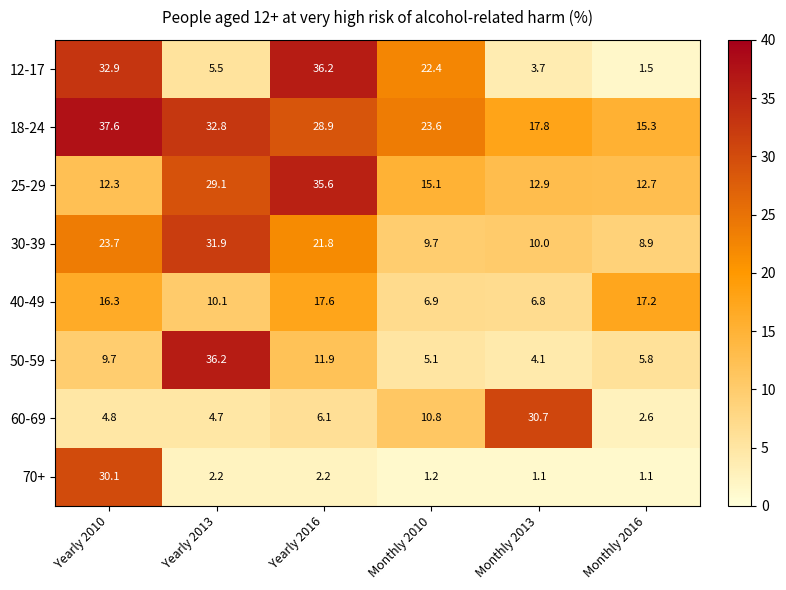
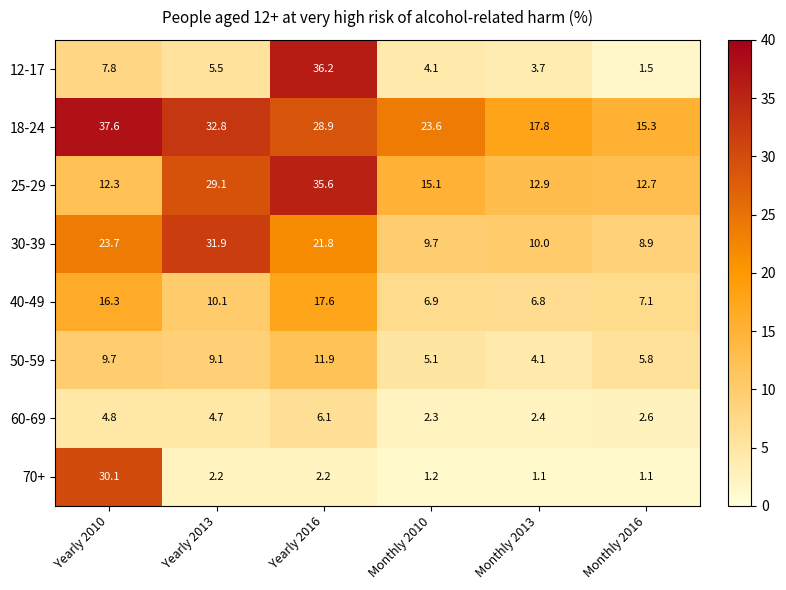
12-17, Yearly 2010: 32.9 -> 7.8
12-17, Monthly 2010: 22.4 -> 4.1
40-49, Monthly 2016: 17.2 -> 7.1
50-59, Yearly 2013: 36.2 -> 9.1
60-69, Monthly 2010: 10.8 -> 2.3
60-69, Monthly 2013: 30.7 -> 2.4
